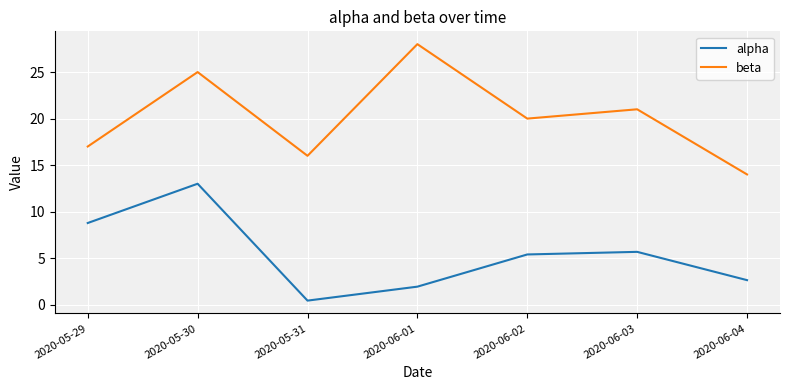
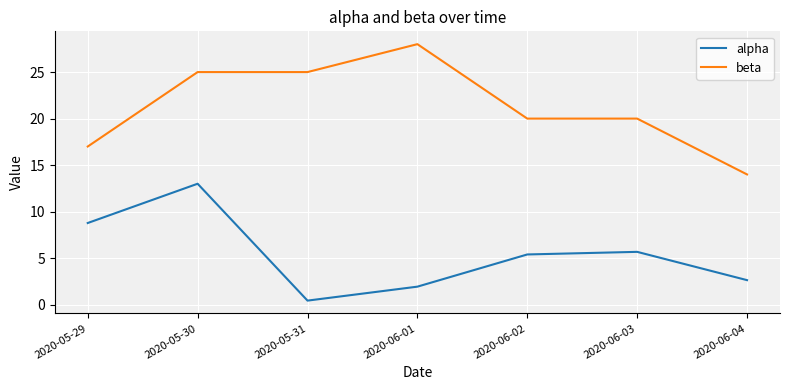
beta, 2020-05-31: 16 -> 25
beta, 2020-06-03: 21 -> 20
